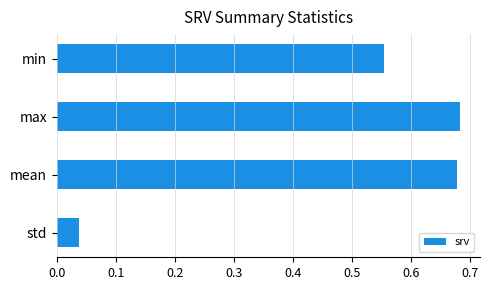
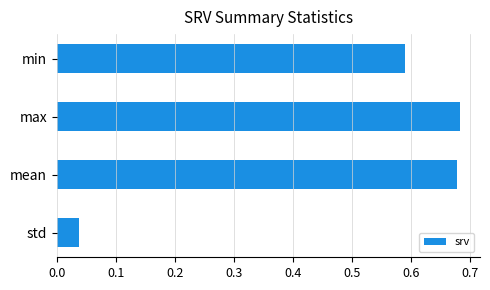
min: 0.55 -> 0.59
